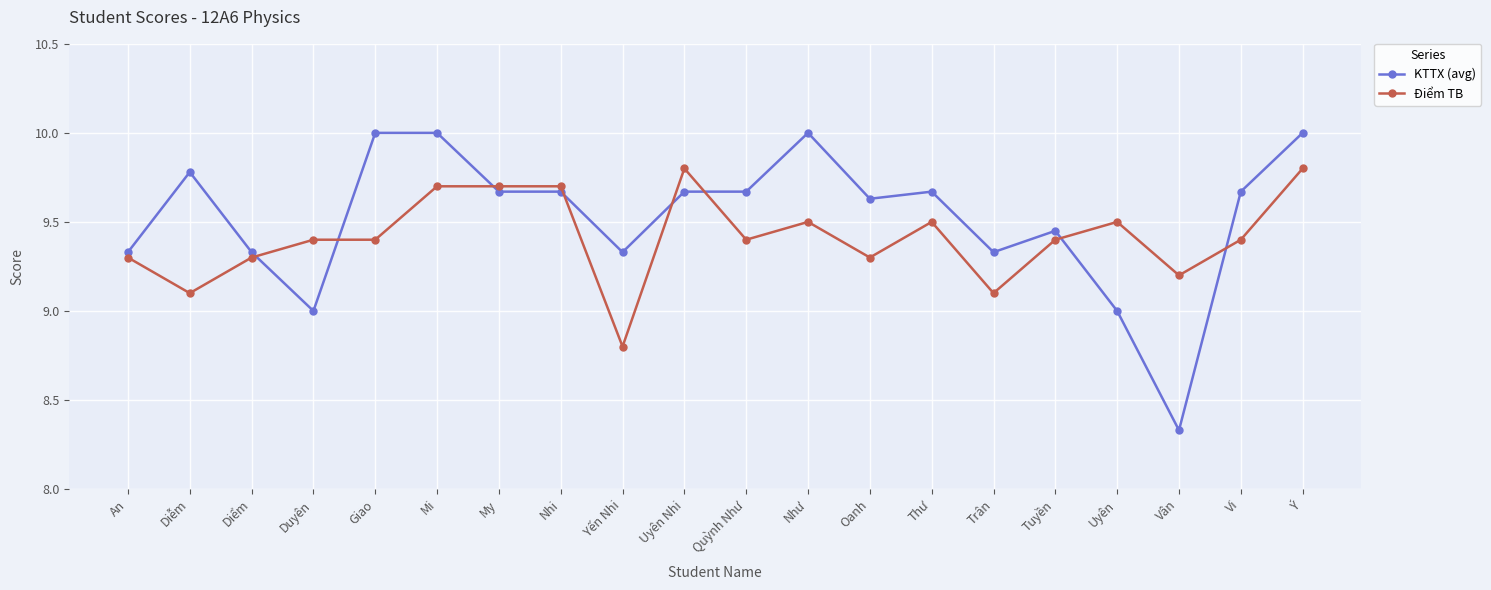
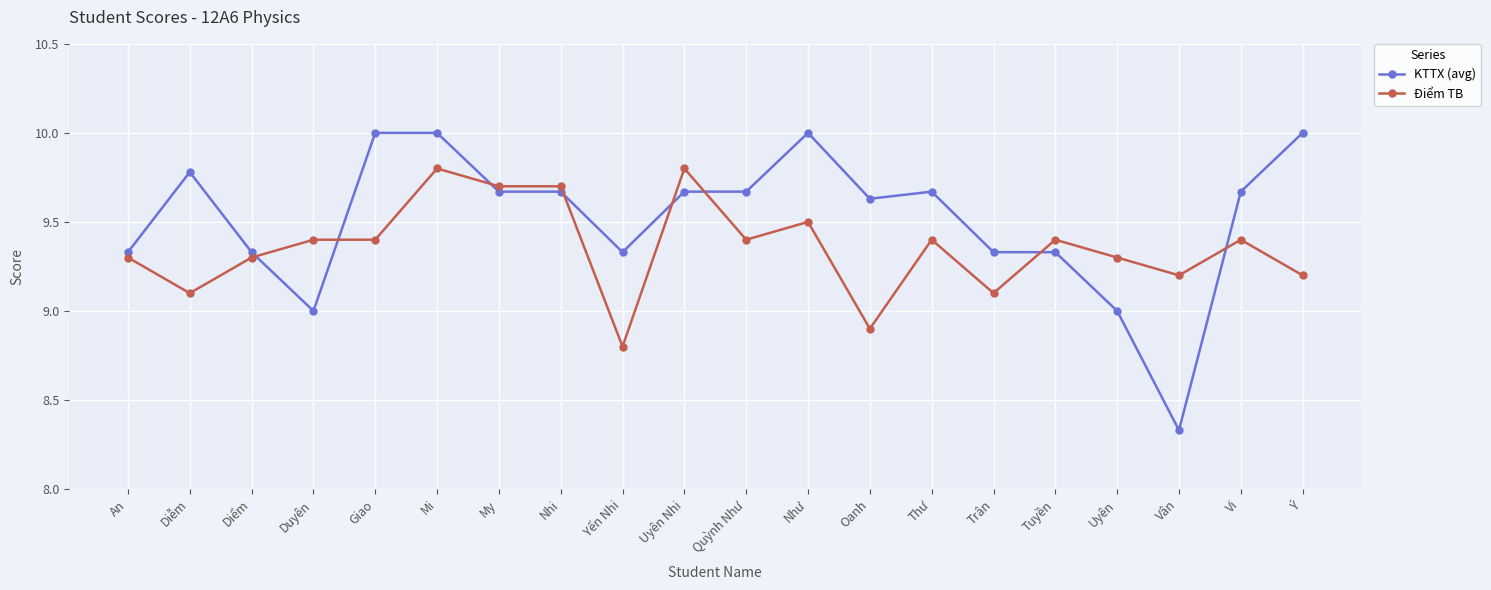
Điểm TB, Mi: 9.7 -> 9.8
Điểm TB, Oanh: 9.3 -> 8.9
Điểm TB, Thư: 9.5 -> 9.4
KTTX (avg), Tuyền: 9.45 -> 9.33
Điểm TB, Uyên: 9.5 -> 9.3
Điểm TB, Ý: 9.8 -> 9.2
